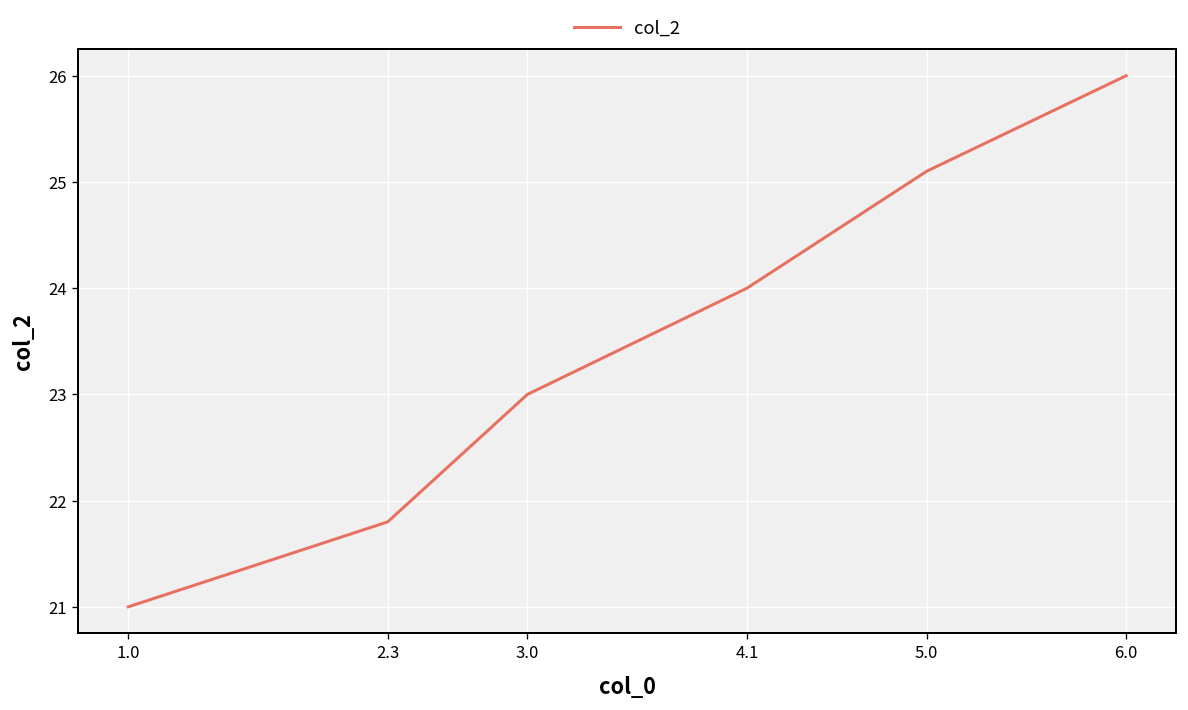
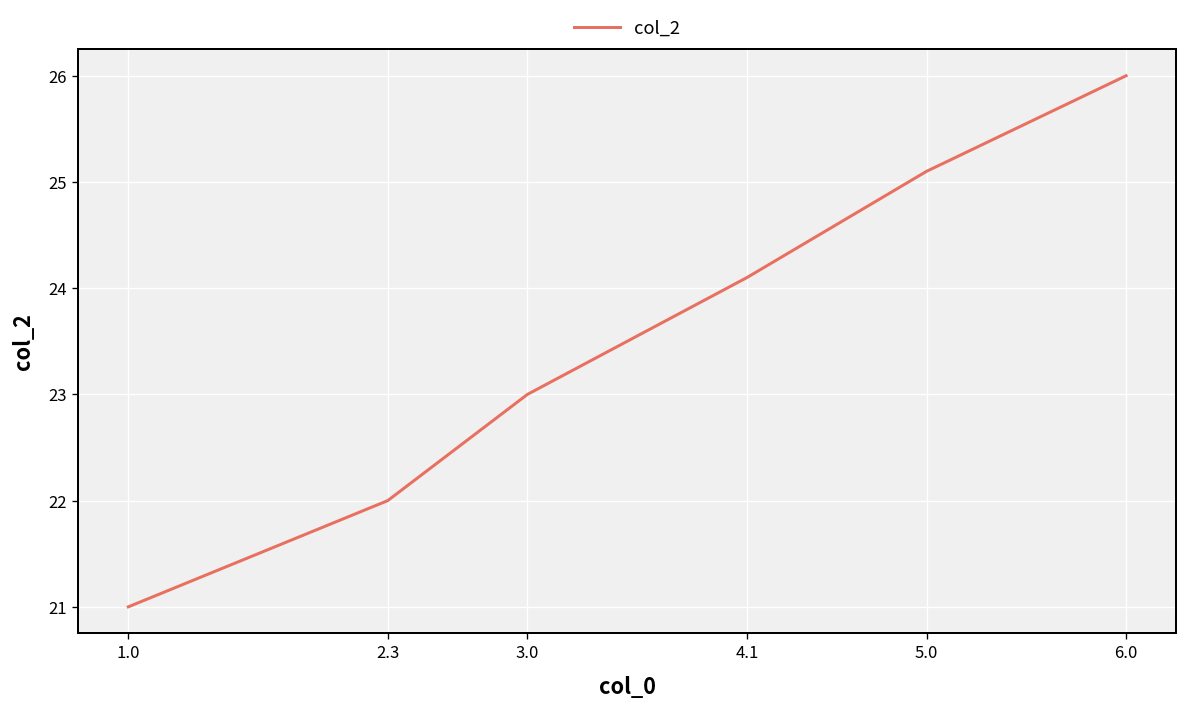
2.3: 21.8 -> 22.0
4.1: 24.0 -> 24.1
